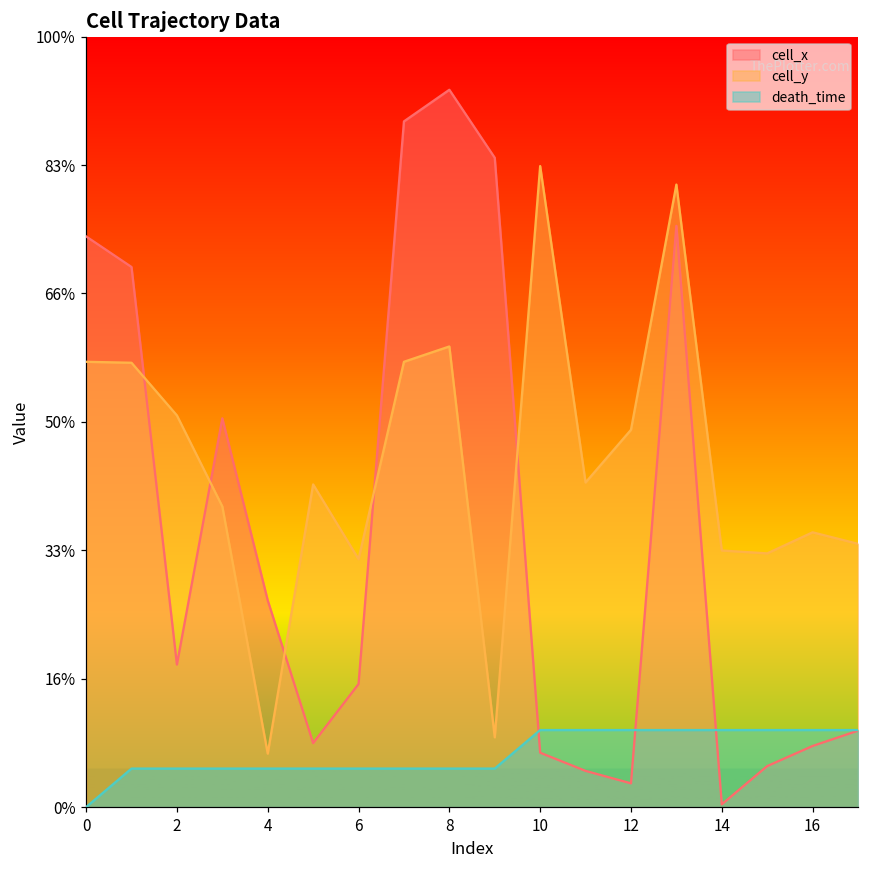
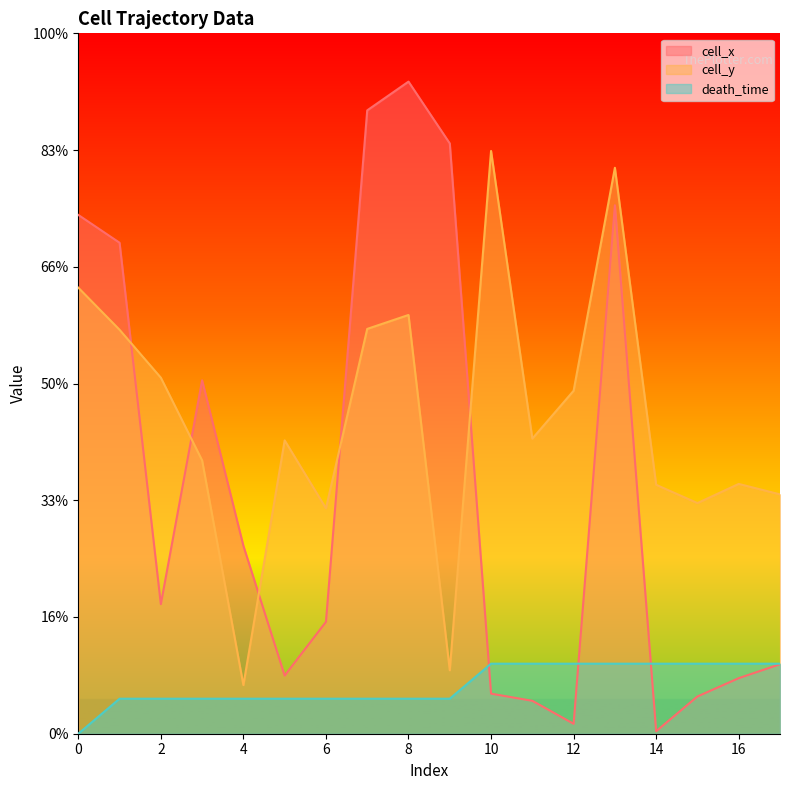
cell_y, 0: 58% -> 64%
cell_x, 10: 7% -> 6%
cell_x, 12: 3% -> 1%
cell_y, 14: 33% -> 36%
